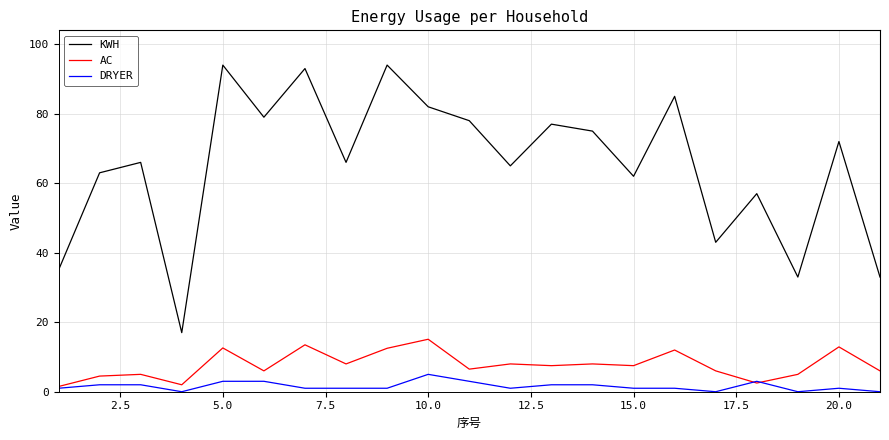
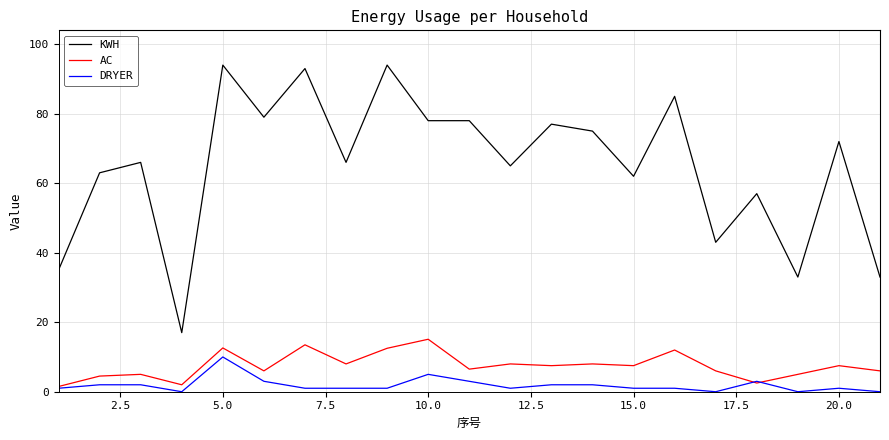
DRYER, 5.0: 3 -> 10
KWH, 10.0: 82 -> 78
AC, 20.0: 13 -> 8
